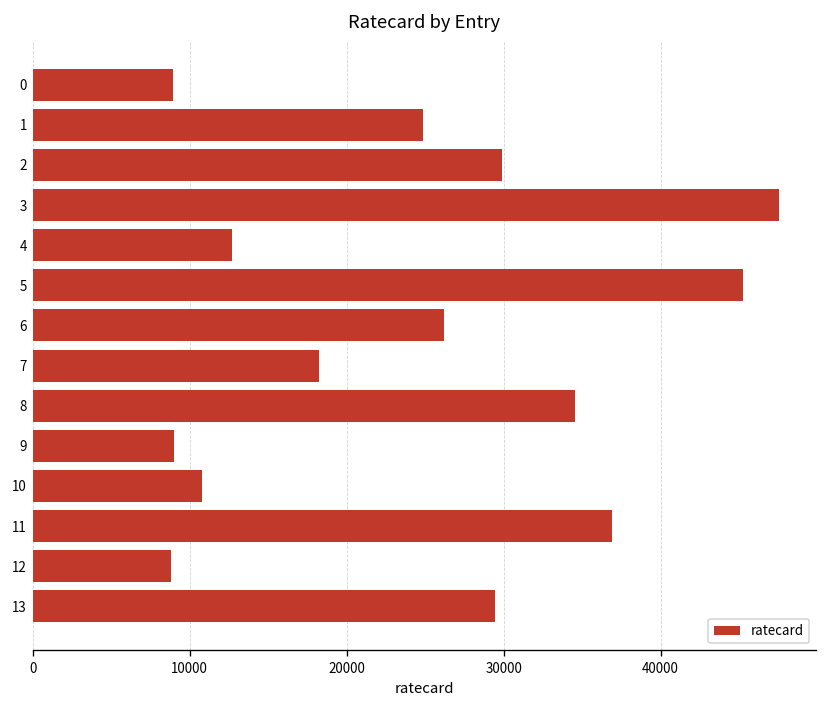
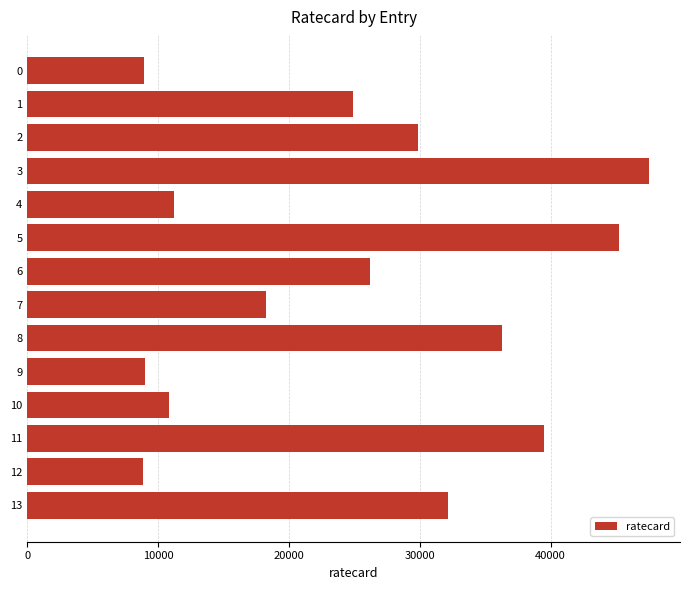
4: 12700 -> 11300
8: 34500 -> 36300
11: 36900 -> 39500
13: 29400 -> 32200
